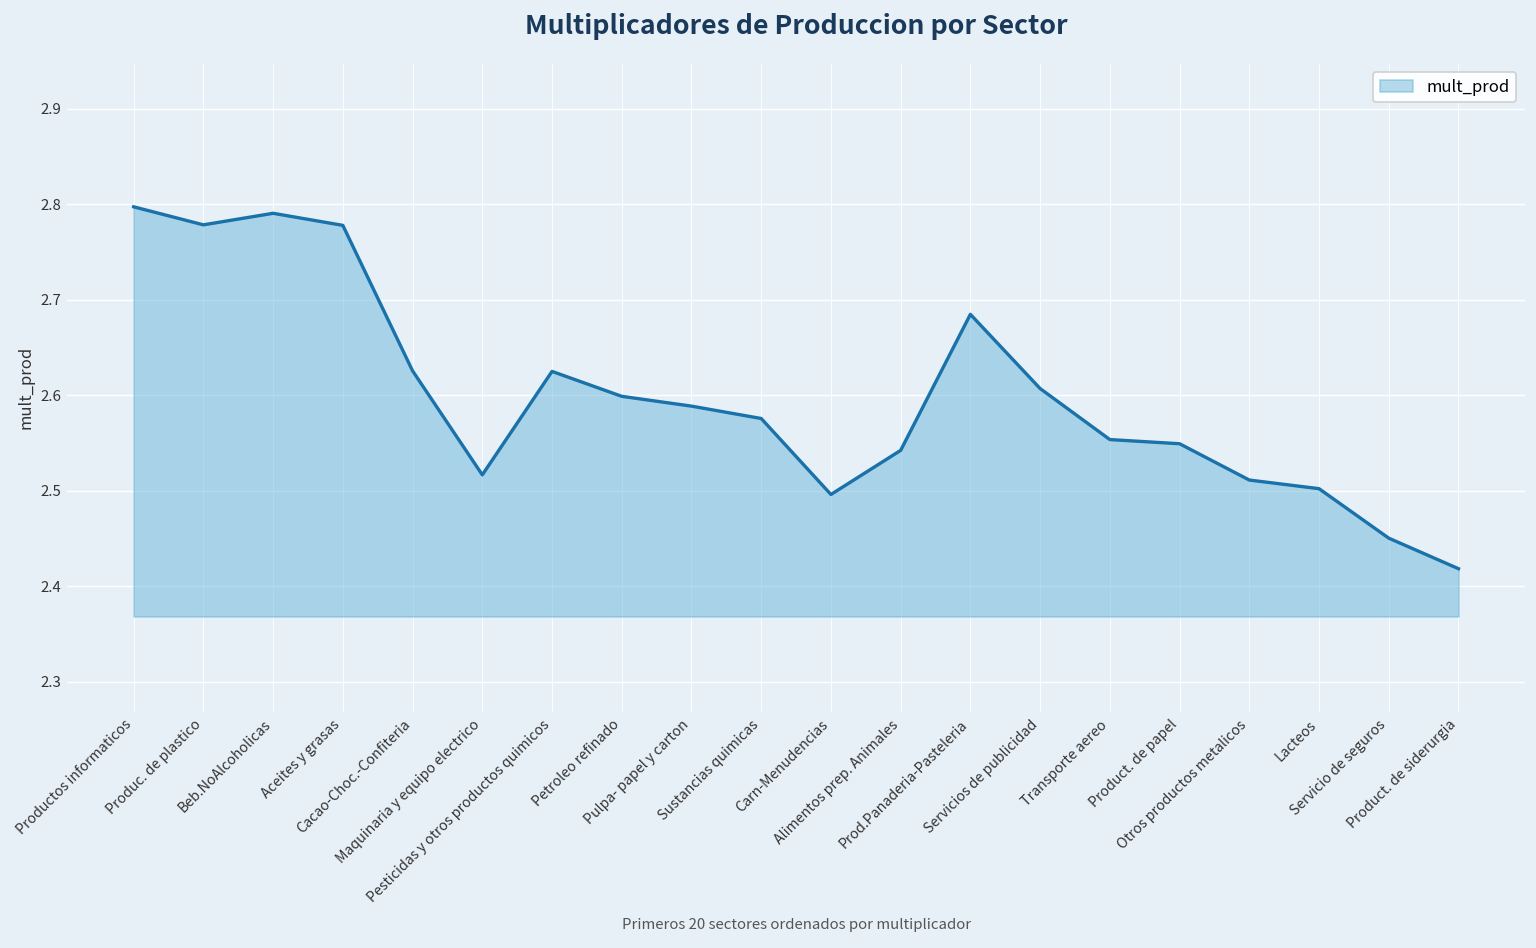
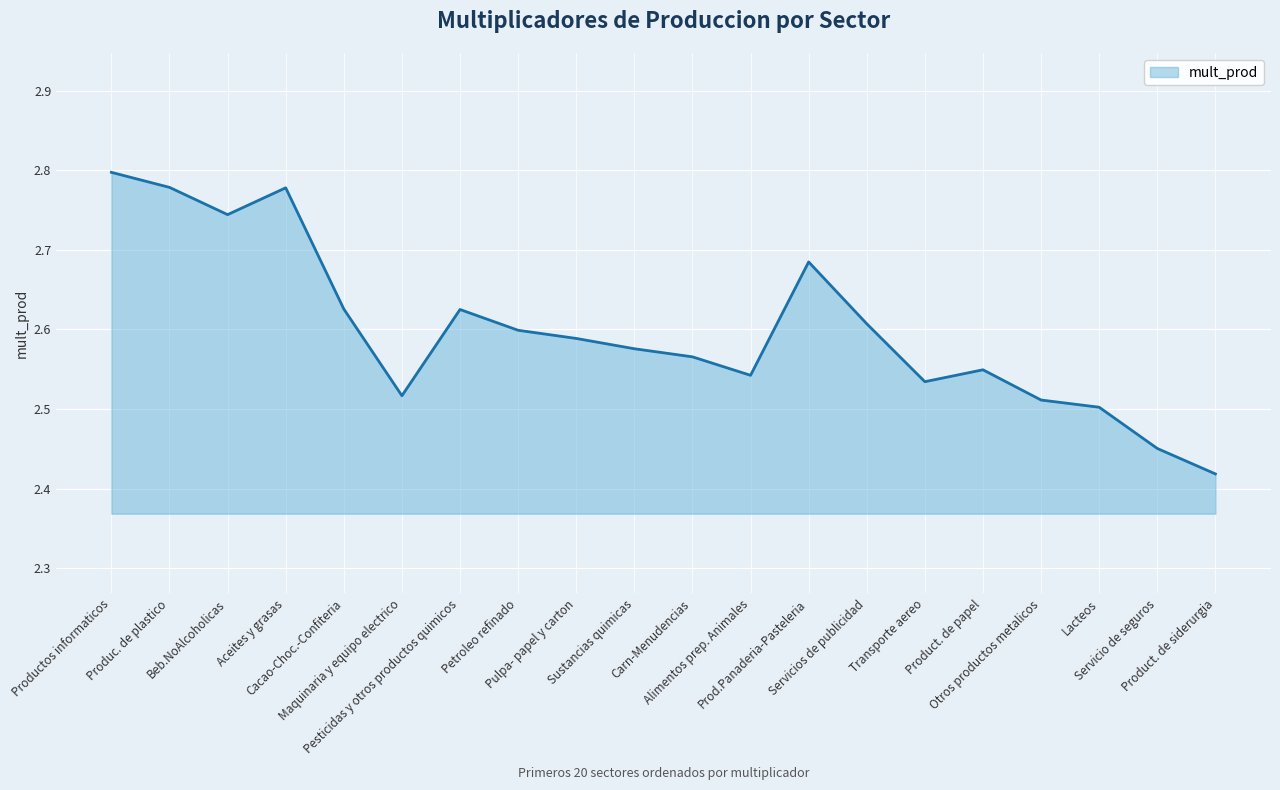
Beb.NoAlcoholicas: 2.79 -> 2.74
Carn-Menudencias: 2.50 -> 2.57
Transporte aereo: 2.55 -> 2.53
